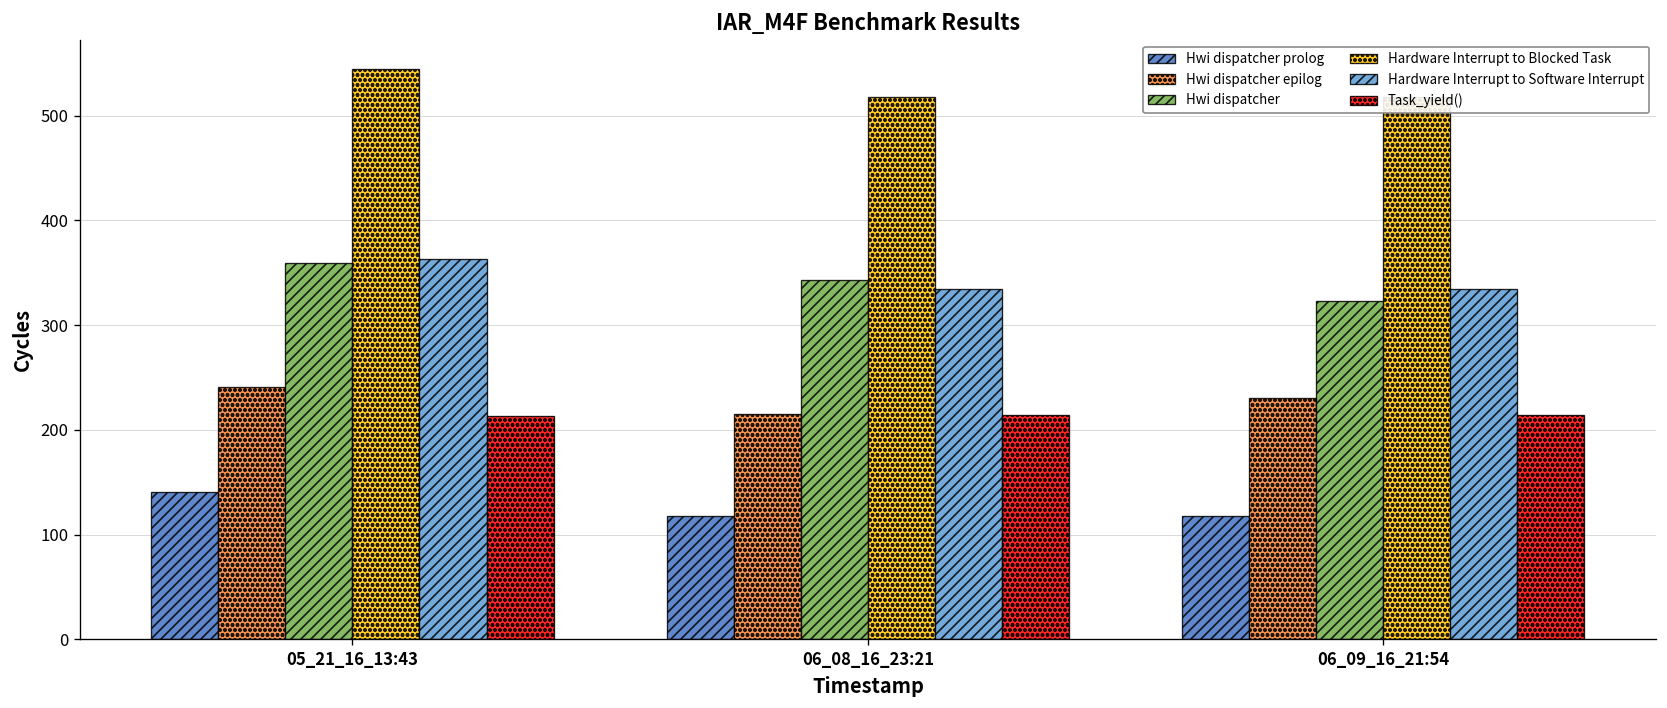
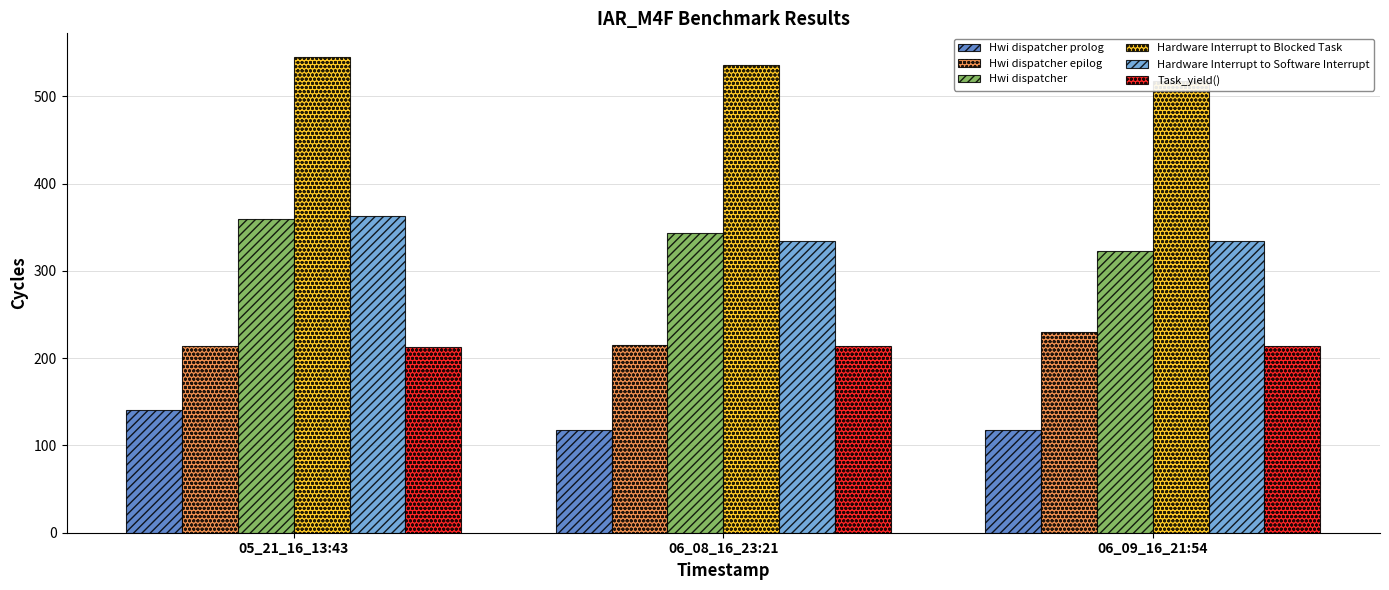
Hwi dispatcher epilog, 05_21_16_13:43: 240 -> 210
Hardware Interrupt to Blocked Task, 06_08_16_23:21: 520 -> 540
